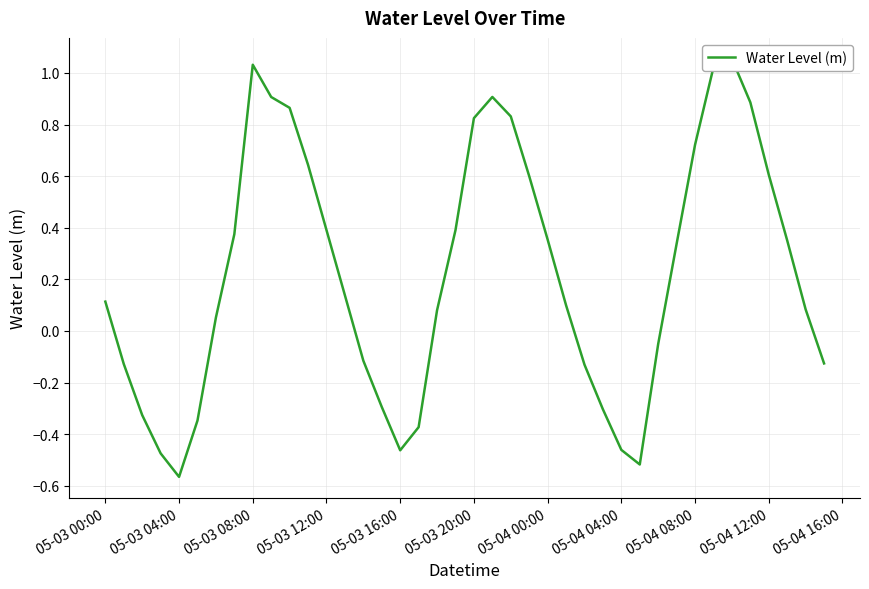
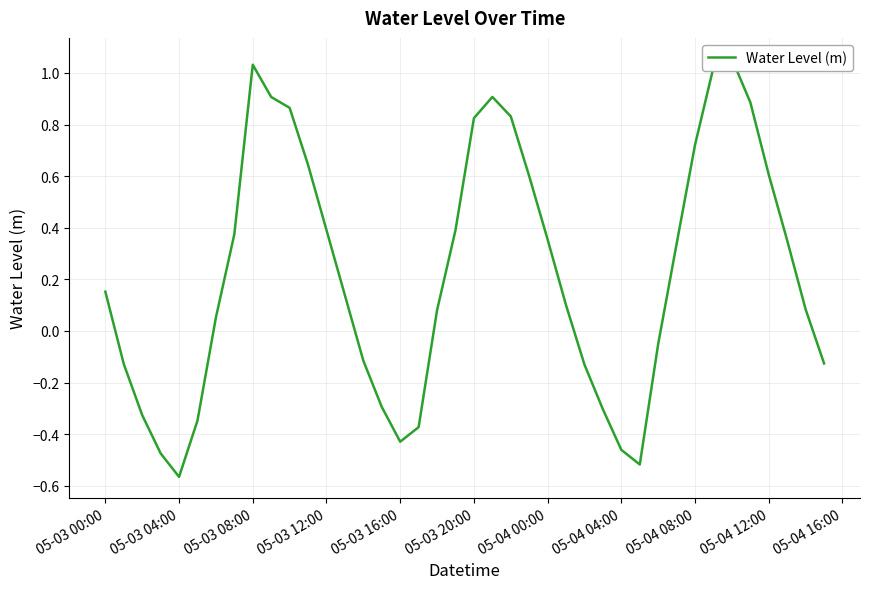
05-03 00:00: 0.11 -> 0.15
05-03 16:00: -0.46 -> -0.43
